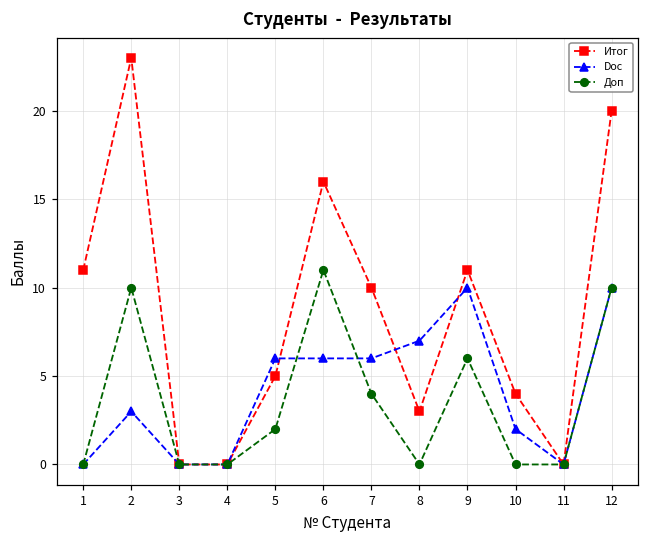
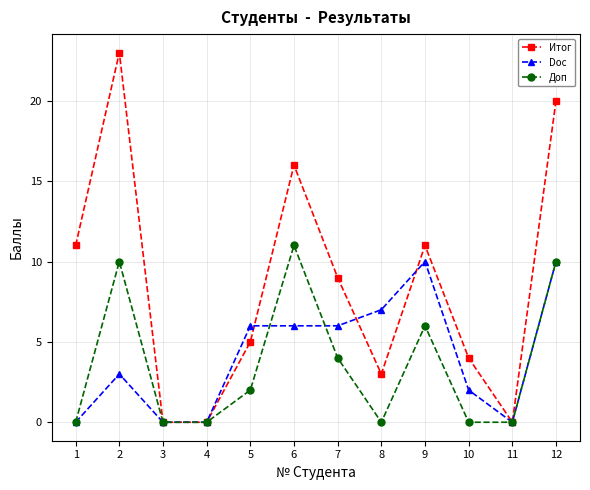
Итог, 7: 10 -> 9
